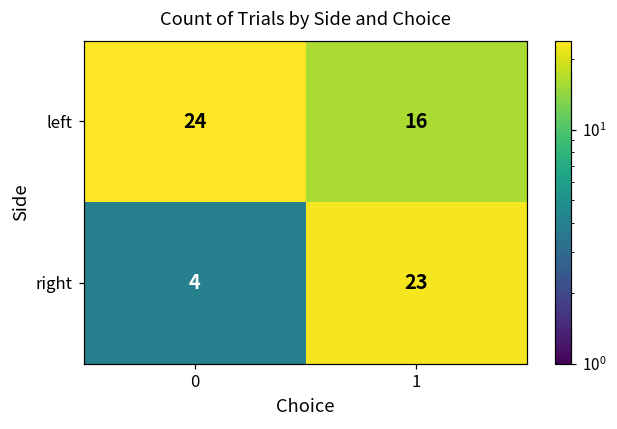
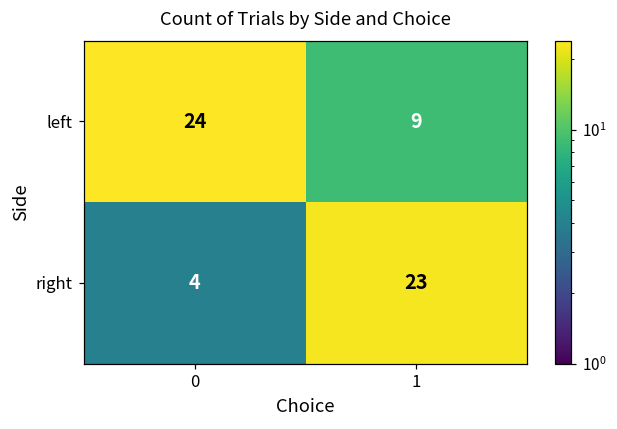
left, 1: 16 -> 9
